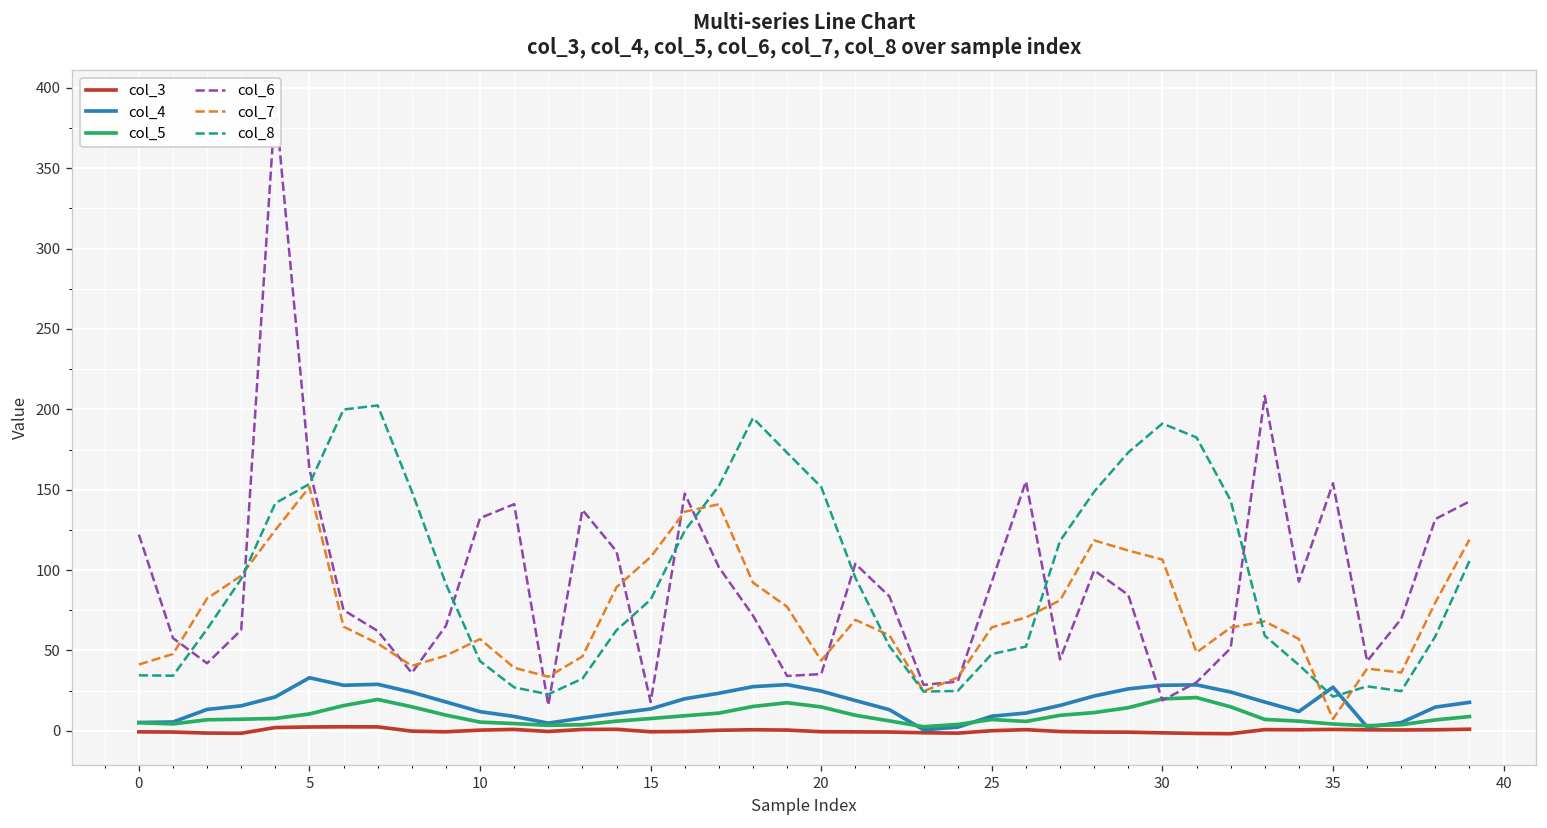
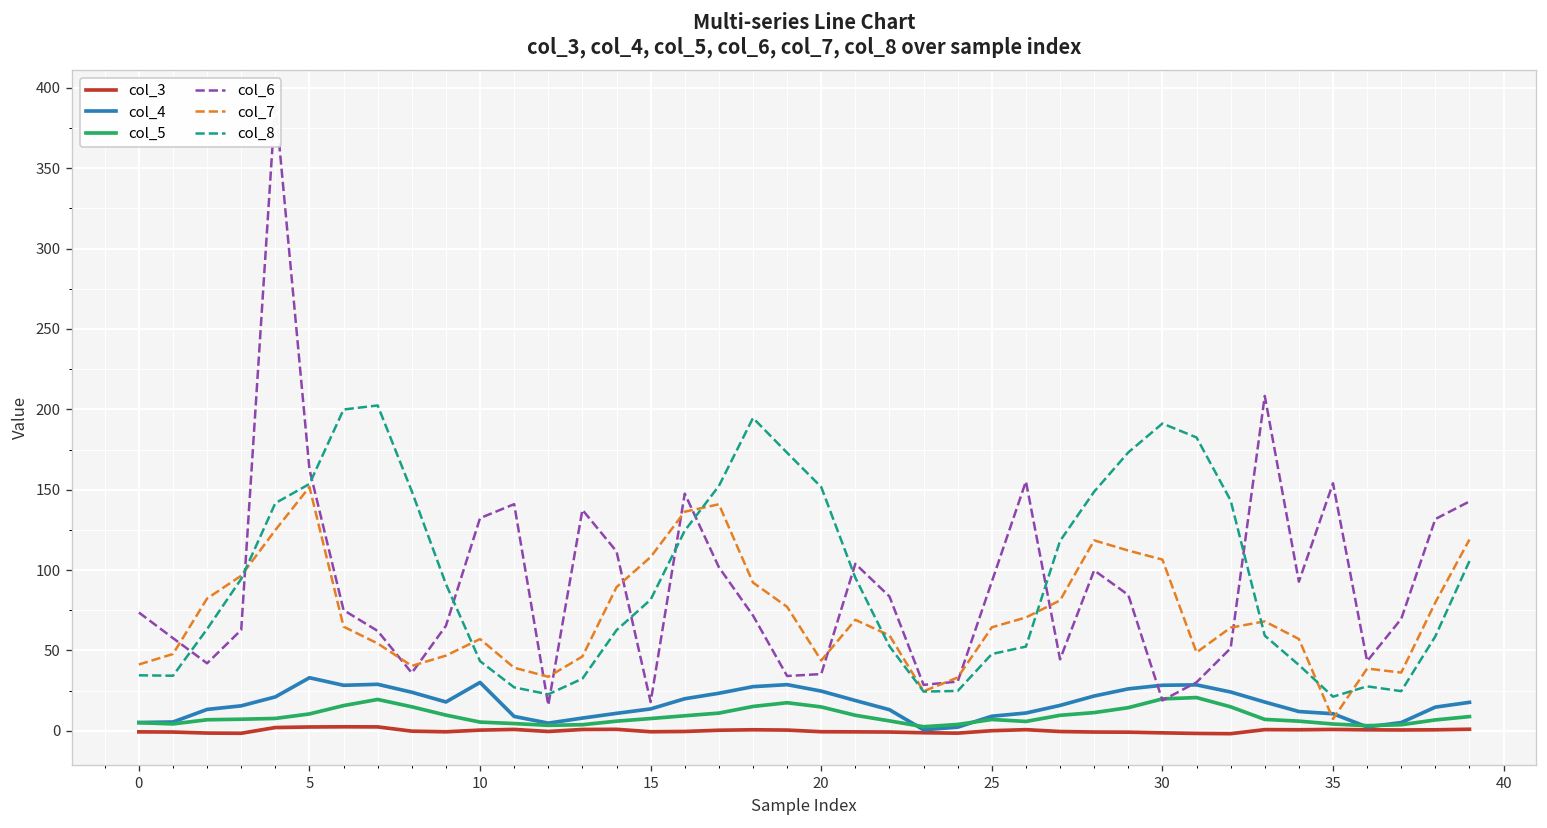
col_6, 0: 122 -> 74
col_4, 10: 12 -> 30
col_4, 35: 27 -> 11
